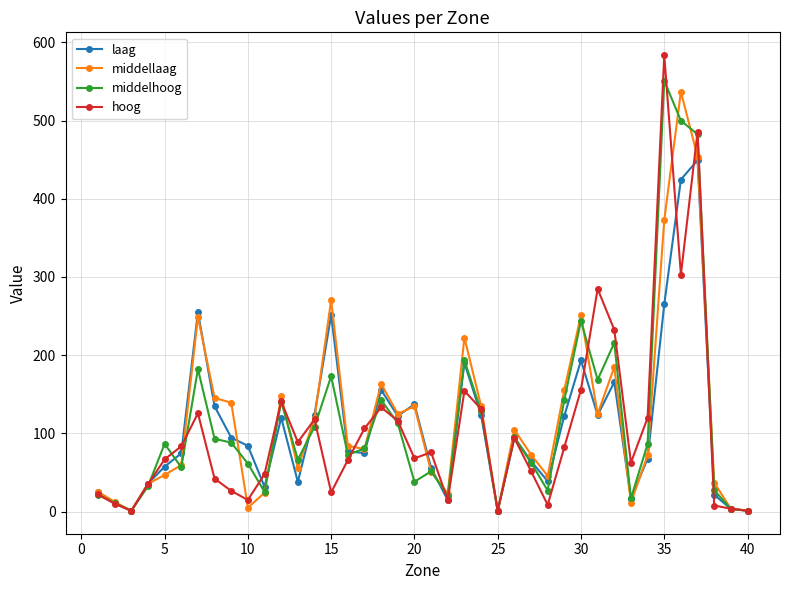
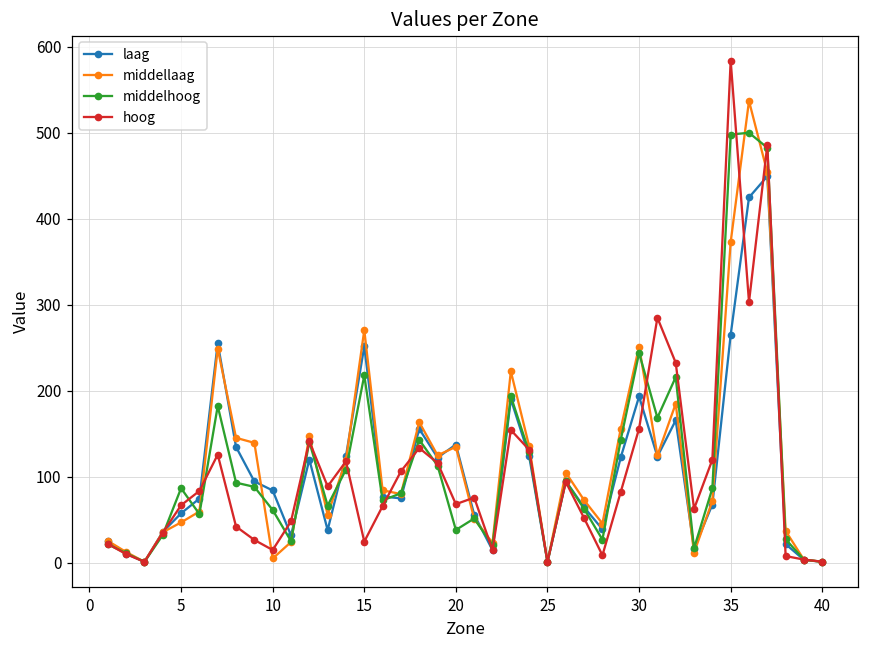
middelhoog, 15: 170 -> 220
middelhoog, 35: 550 -> 500
